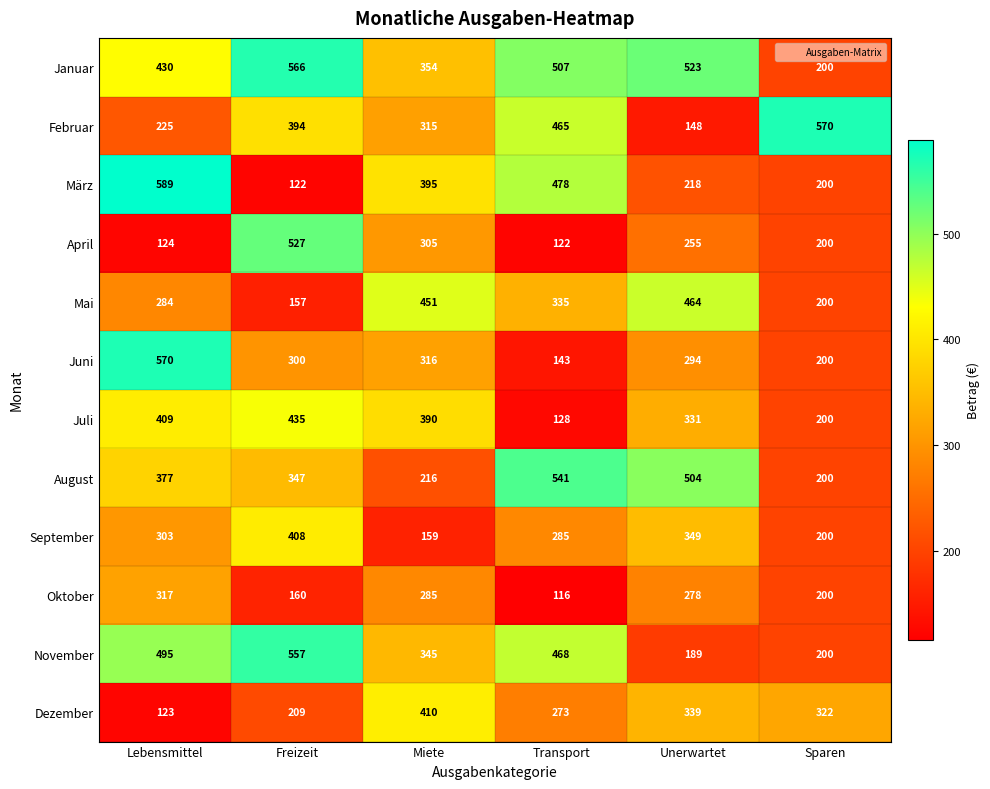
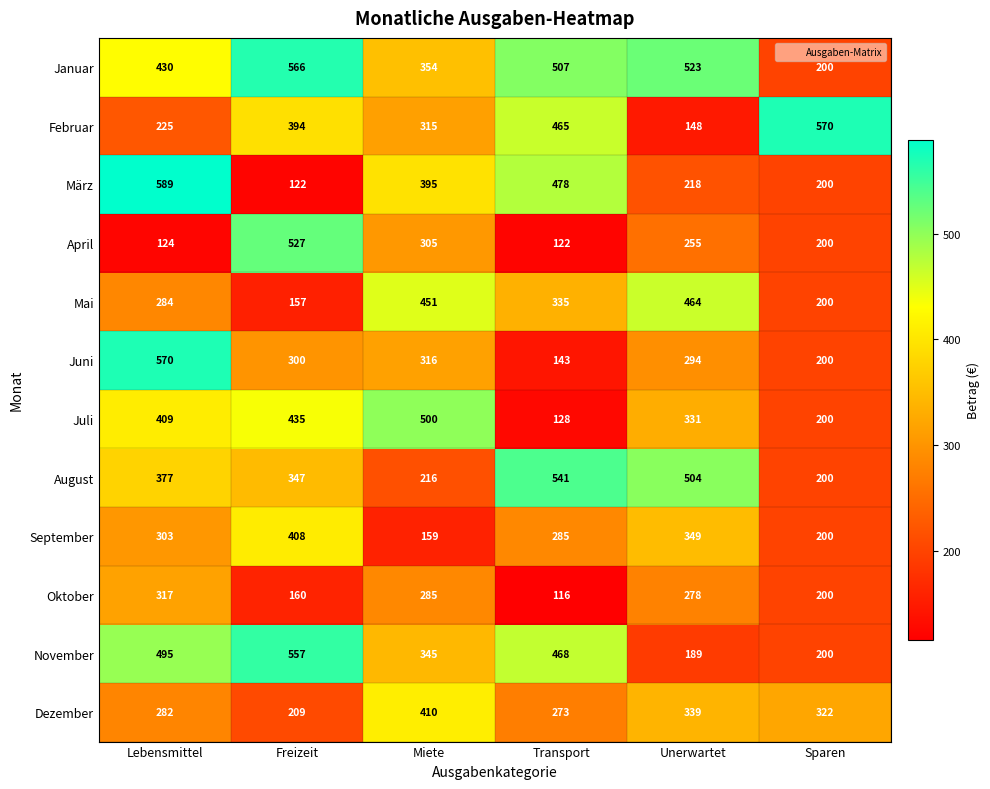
Juli, Miete: 390 -> 500
Dezember, Lebensmittel: 123 -> 282
